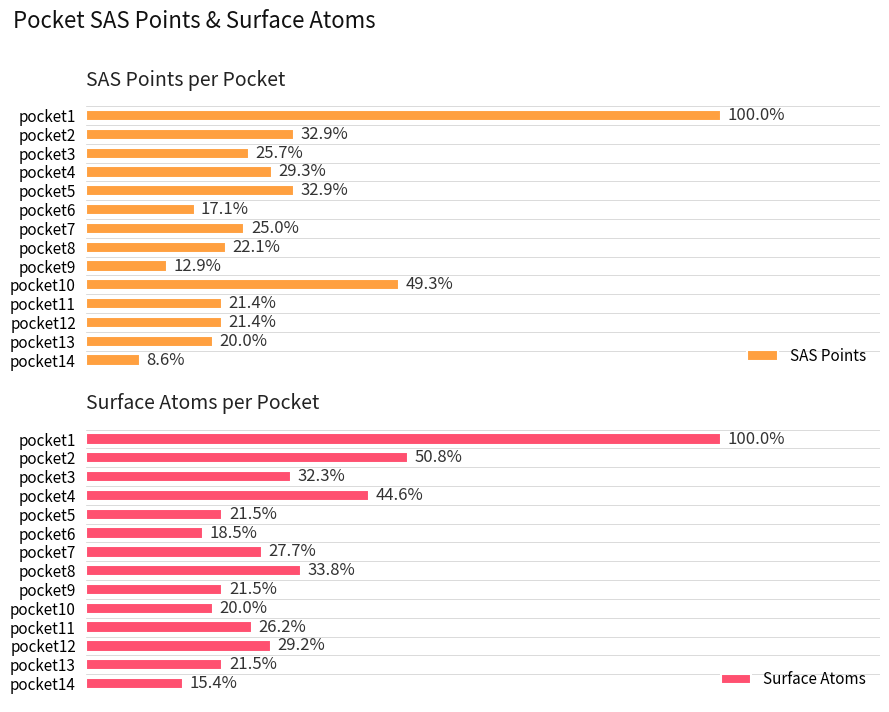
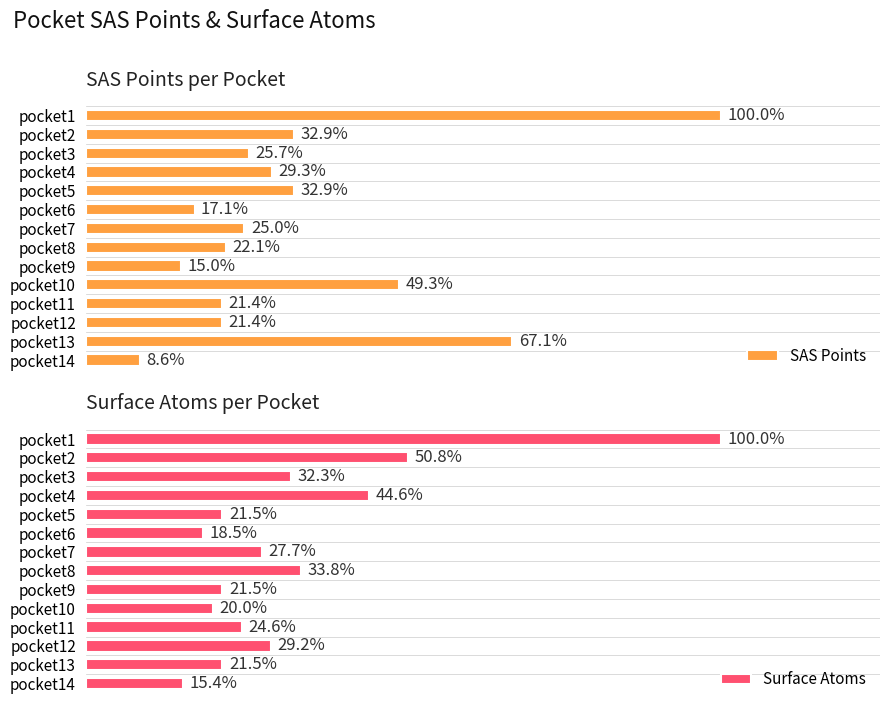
SAS Points per Pocket, pocket9: 12.9% -> 15.0%
SAS Points per Pocket, pocket13: 20.0% -> 67.1%
Surface Atoms per Pocket, pocket11: 26.2% -> 24.6%
